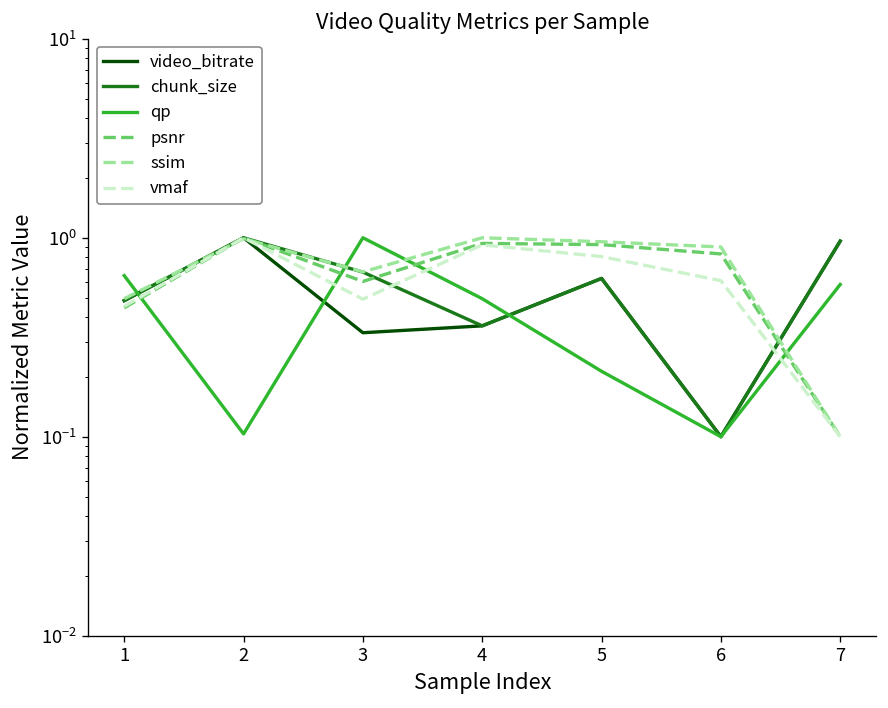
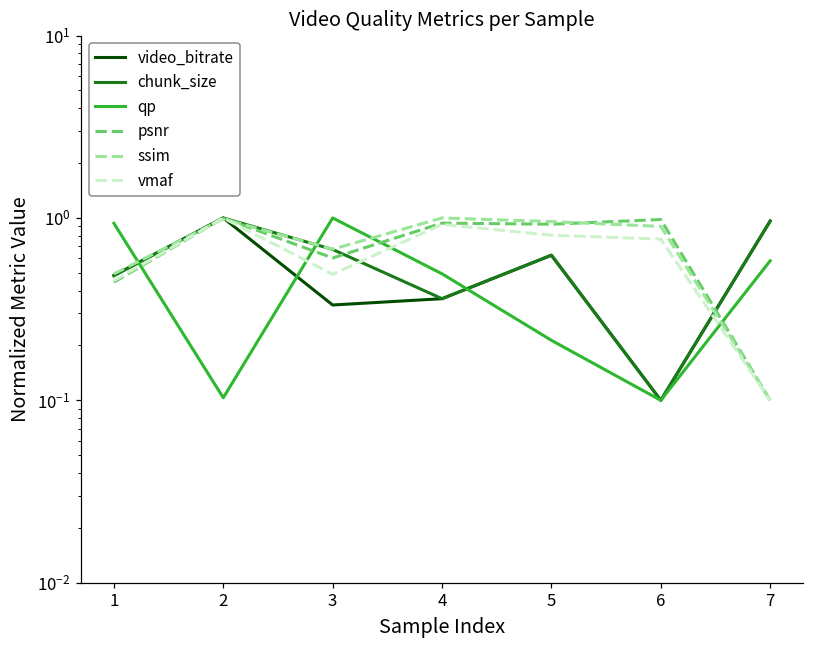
qp, 1: 0.65 -> 0.9
psnr, 6: 0.8 -> 1.0
vmaf, 6: 0.61 -> 0.8
